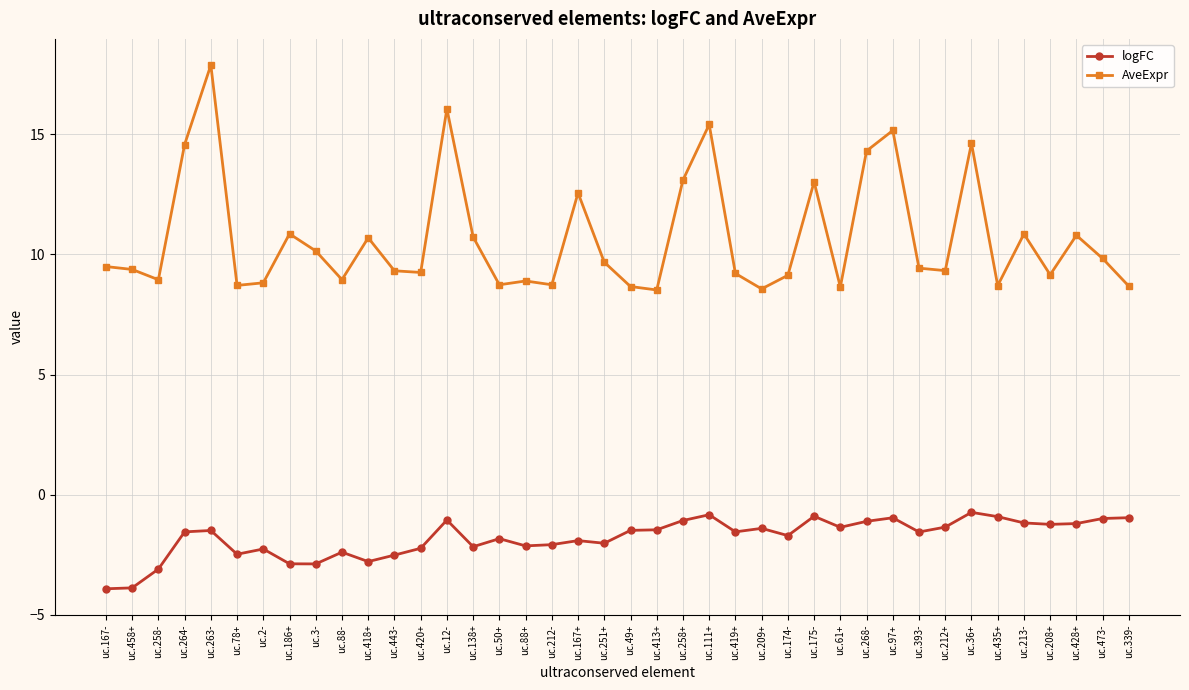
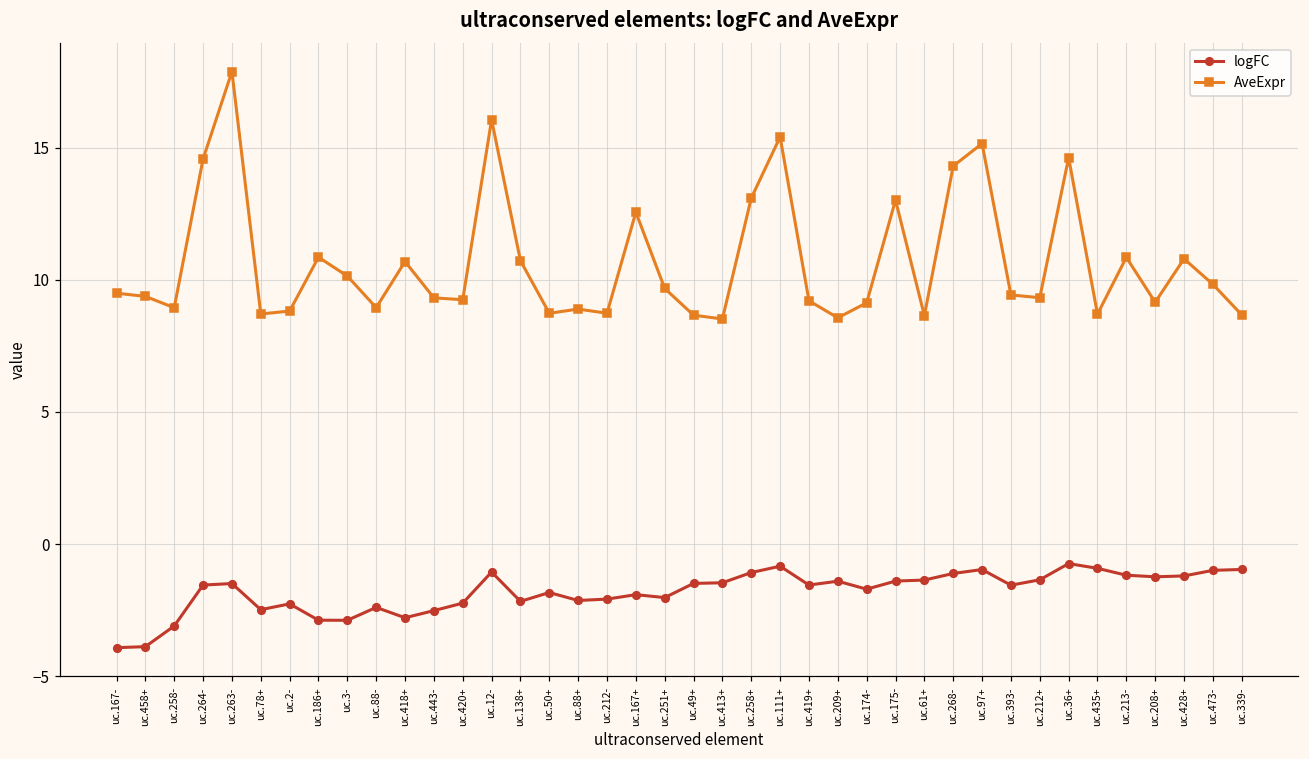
logFC, uc.175-: -0.9 -> -1.4
